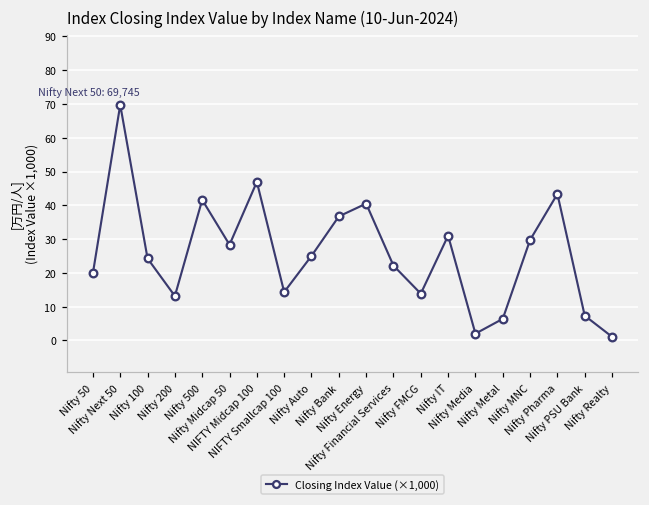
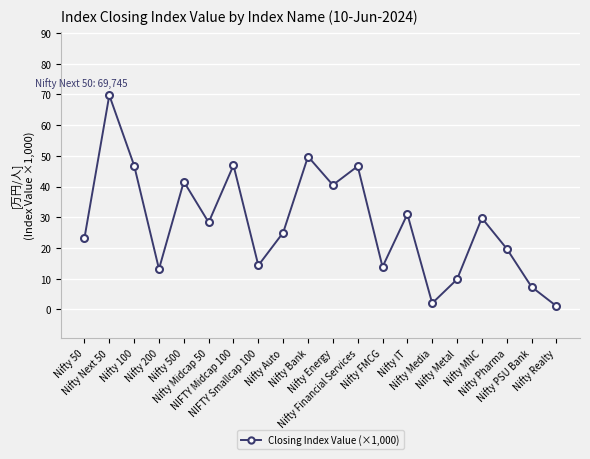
Nifty 50: 20 -> 23
Nifty 100: 24 -> 47
Nifty Bank: 37 -> 50
Nifty Financial Services: 22 -> 47
Nifty Metal: 6 -> 10
Nifty Pharma: 43 -> 20
